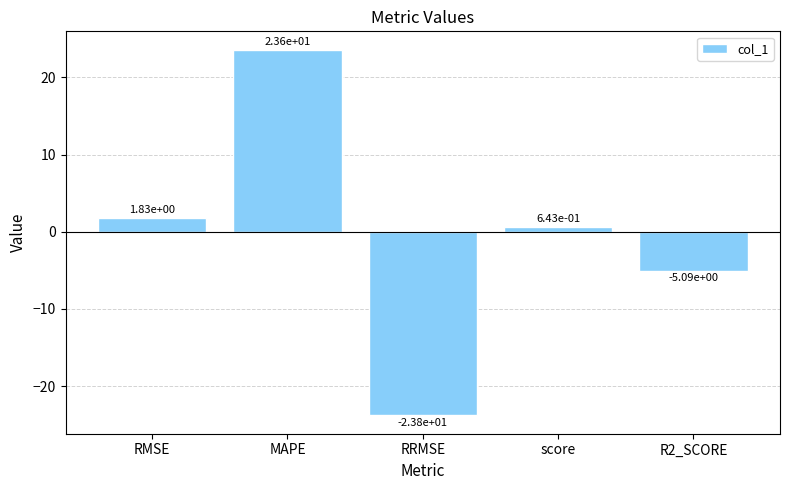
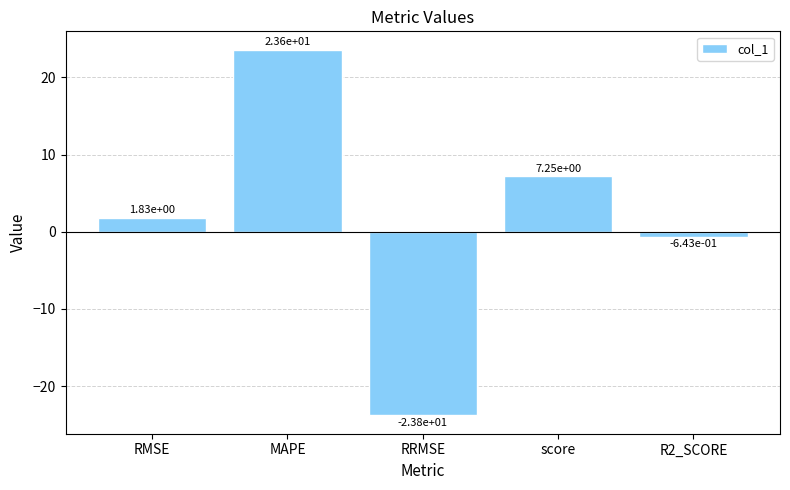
score: 6.43e-01 -> 7.25e+00
R2_SCORE: -5.09e+00 -> -6.43e-01
